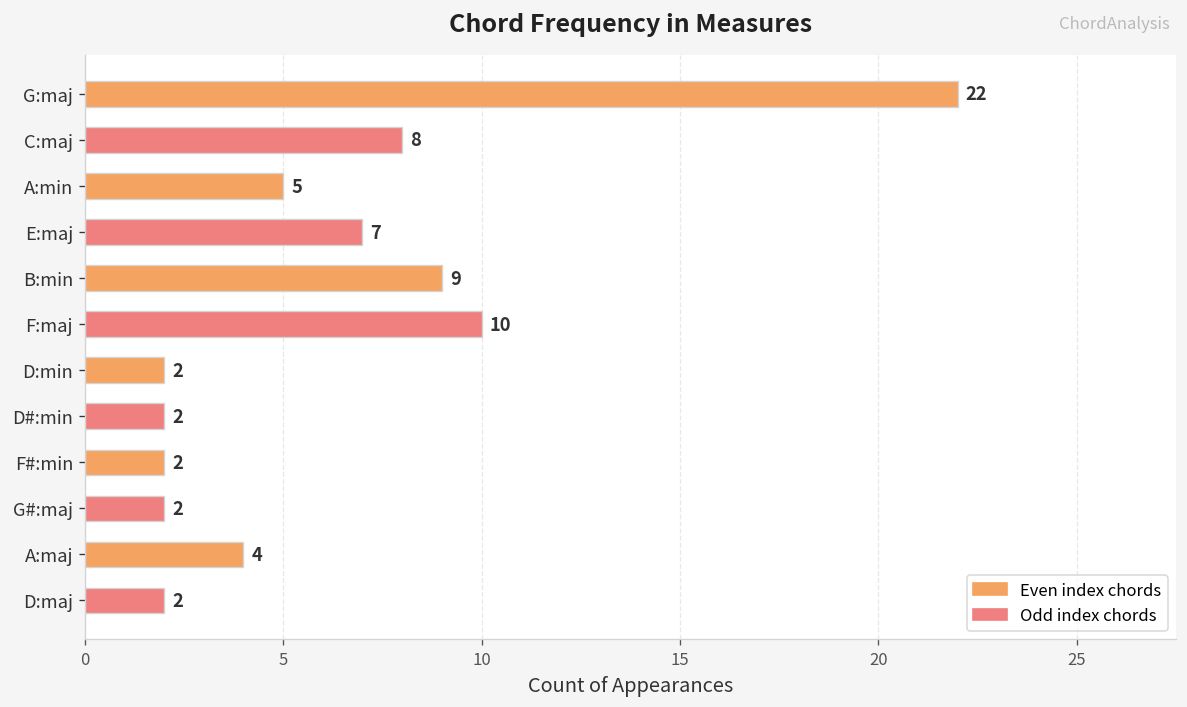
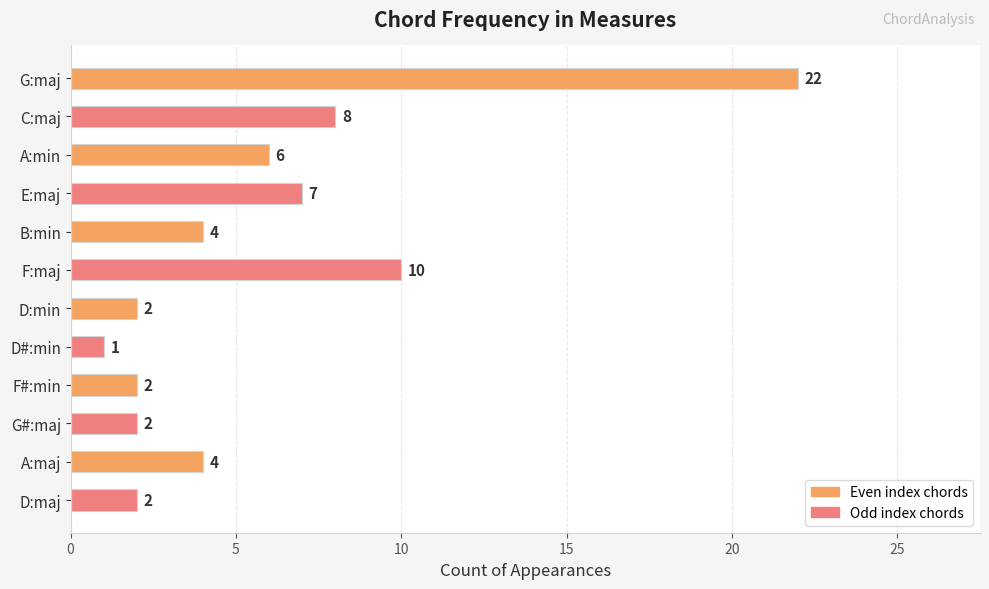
A:min: 5 -> 6
B:min: 9 -> 4
D#:min: 2 -> 1
